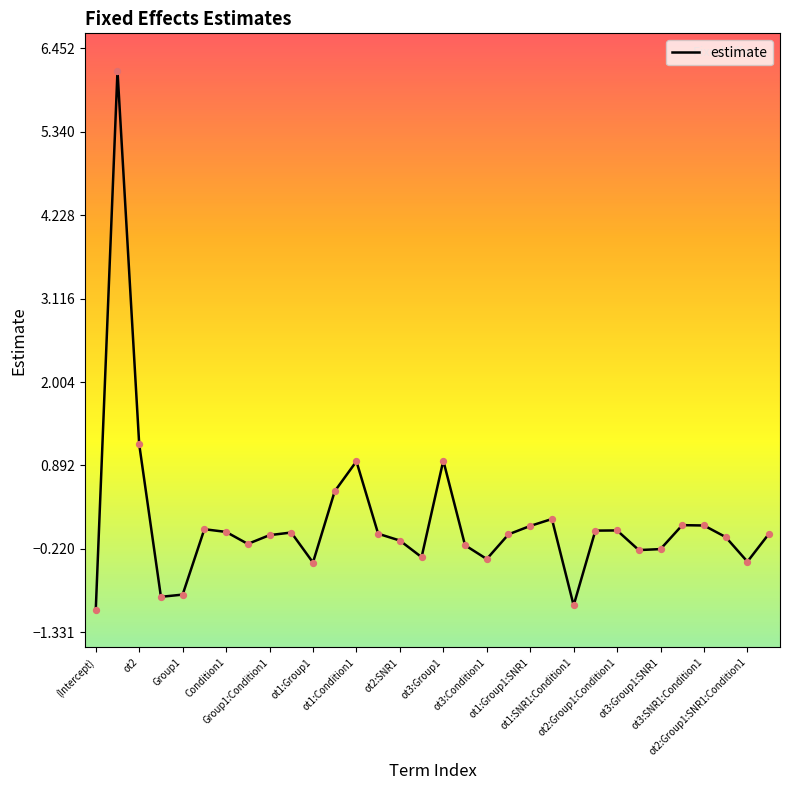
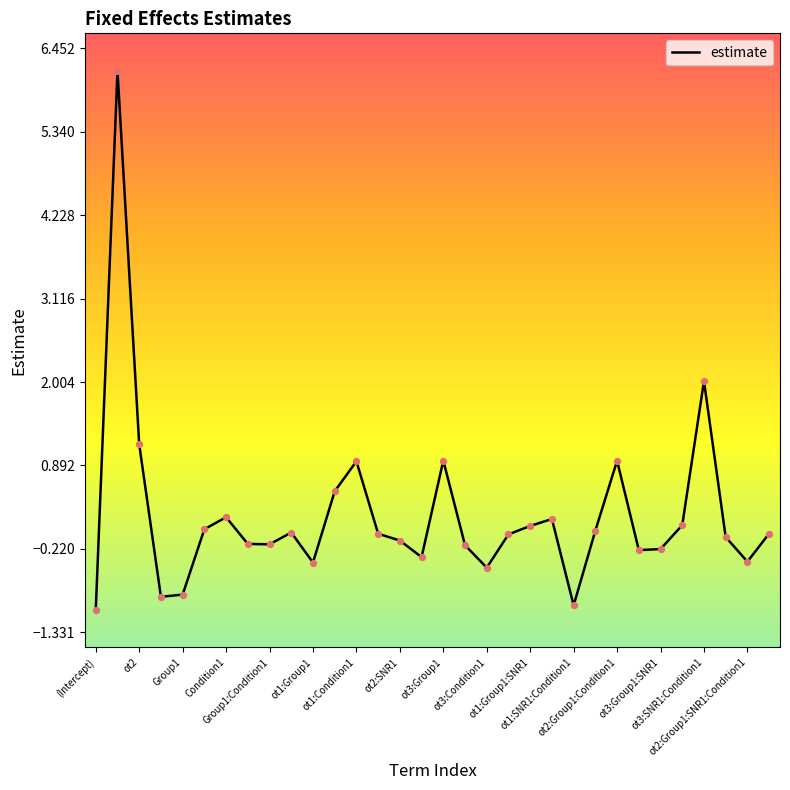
Condition1: 0.0 -> 0.2
Group1:Condition1: 0.0 -> -0.2
ot3:Condition1: -0.4 -> -0.5
ot2:Group1:Condition1: 0.0 -> 1.0
ot3:SNR1:Condition1: 0.1 -> 2.0
